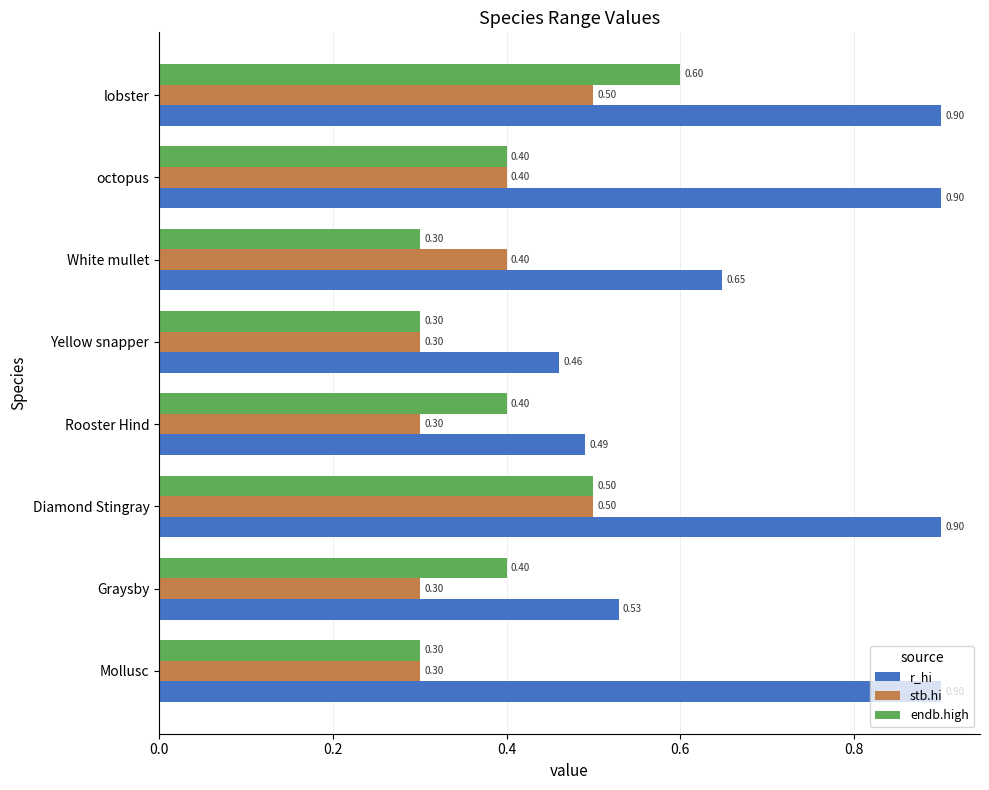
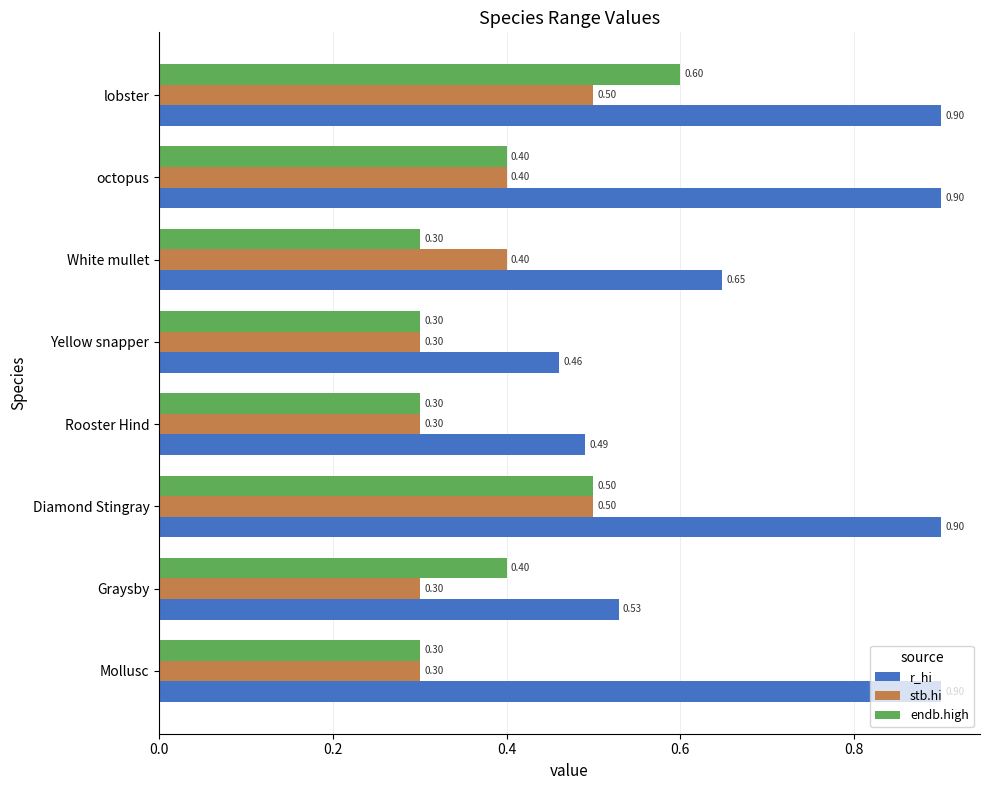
endb.high, Rooster Hind: 0.40 -> 0.30
